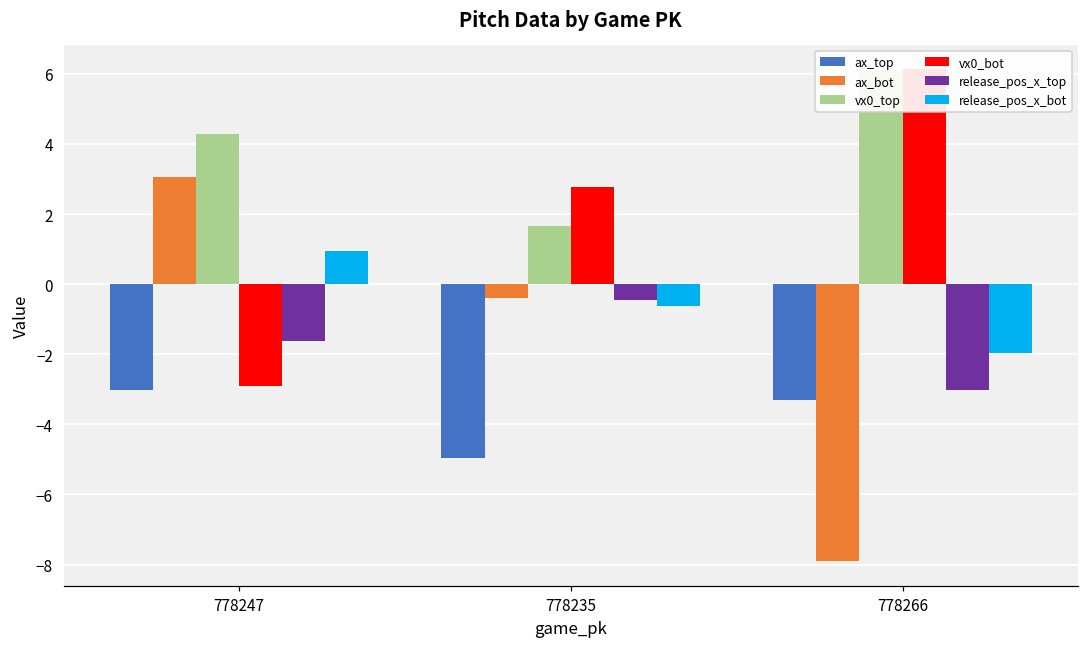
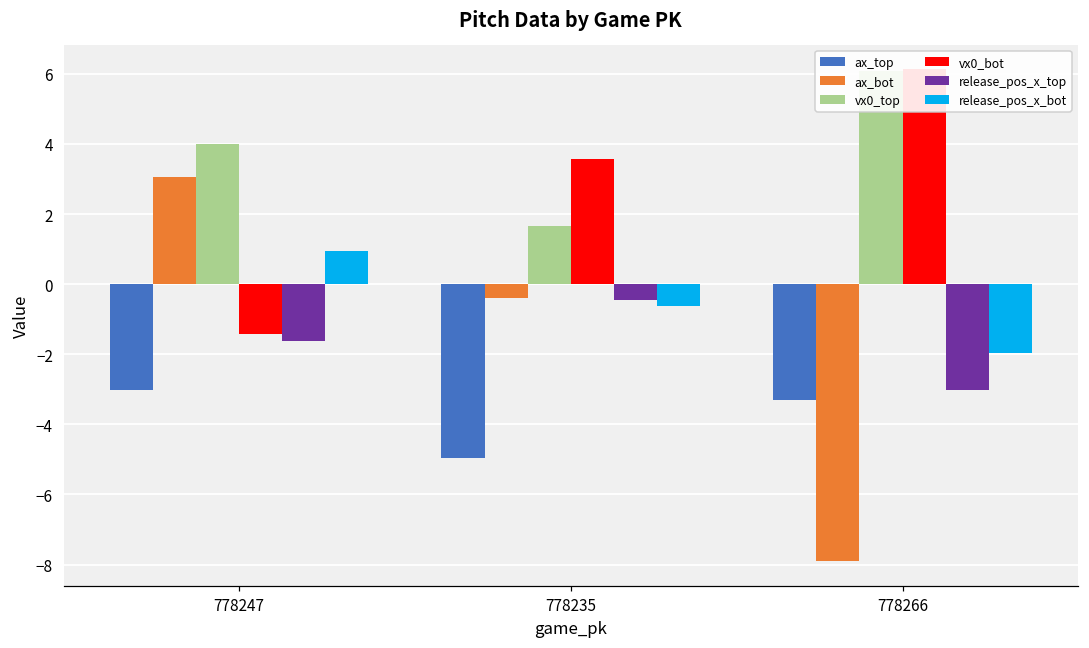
vx0_top, 778247: 4.3 -> 4.0
vx0_bot, 778247: -2.9 -> -1.4
vx0_bot, 778235: 2.8 -> 3.6
